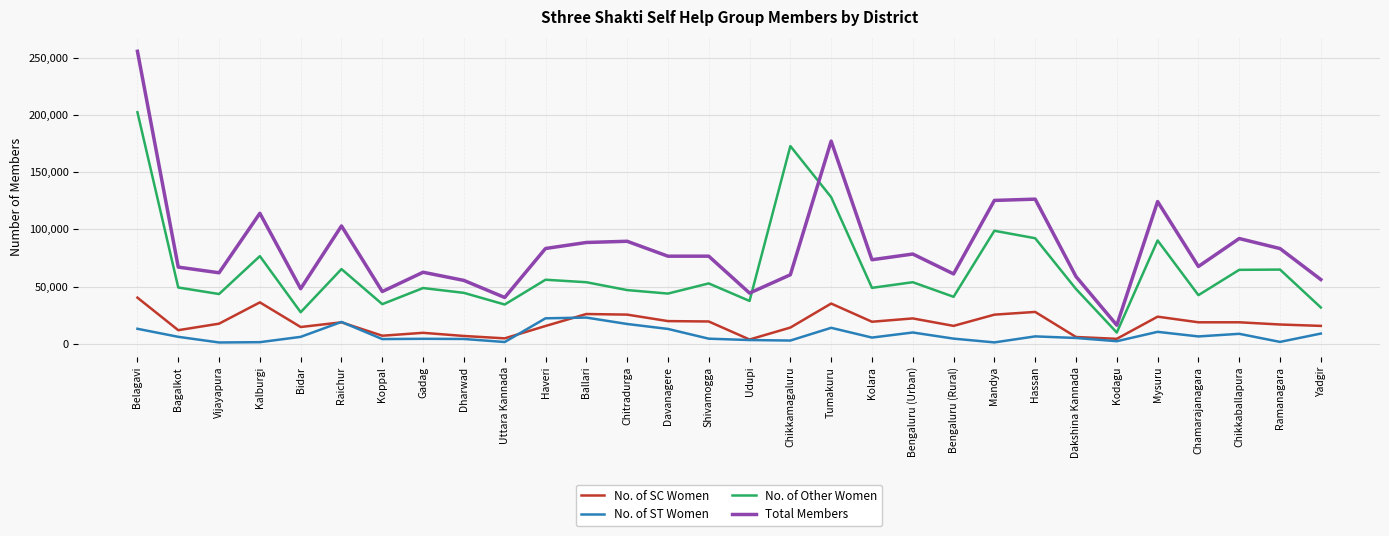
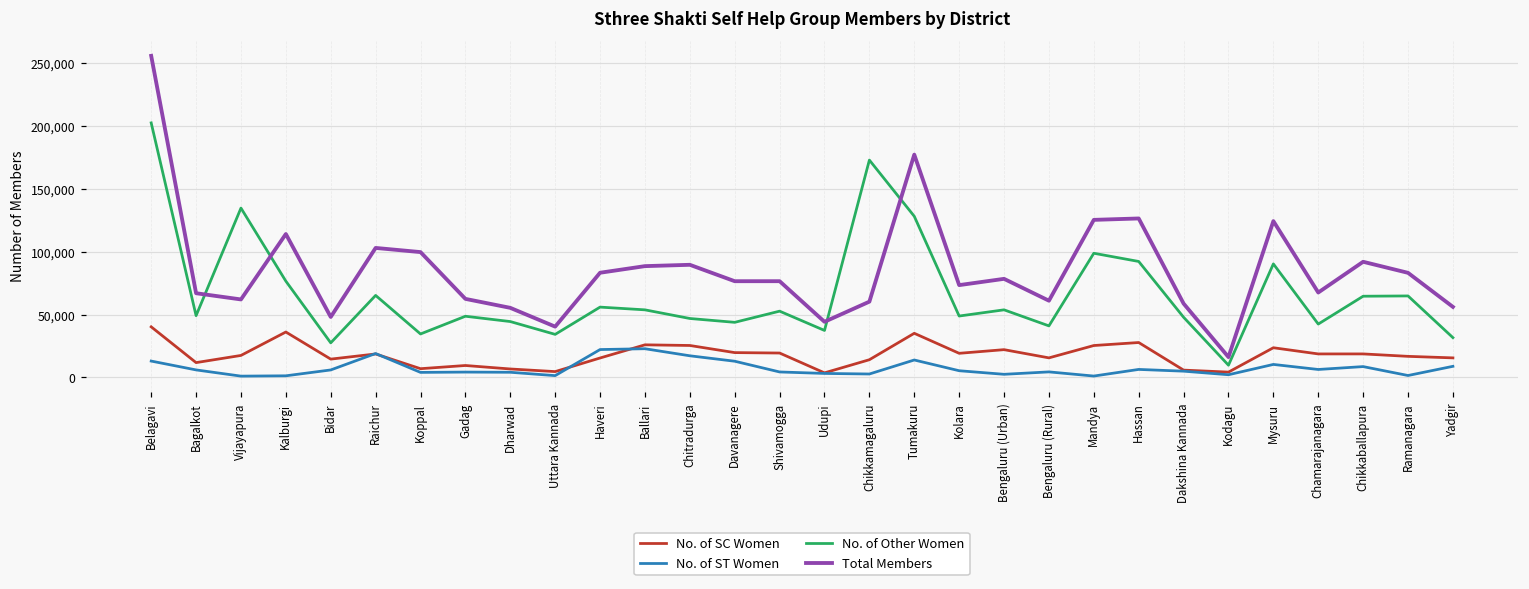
No. of Other Women, Vijayapura: 43,000 -> 135,000
Total Members, Koppal: 46,000 -> 100,000
No. of ST Women, Bengaluru (Urban): 10,000 -> 3,000
